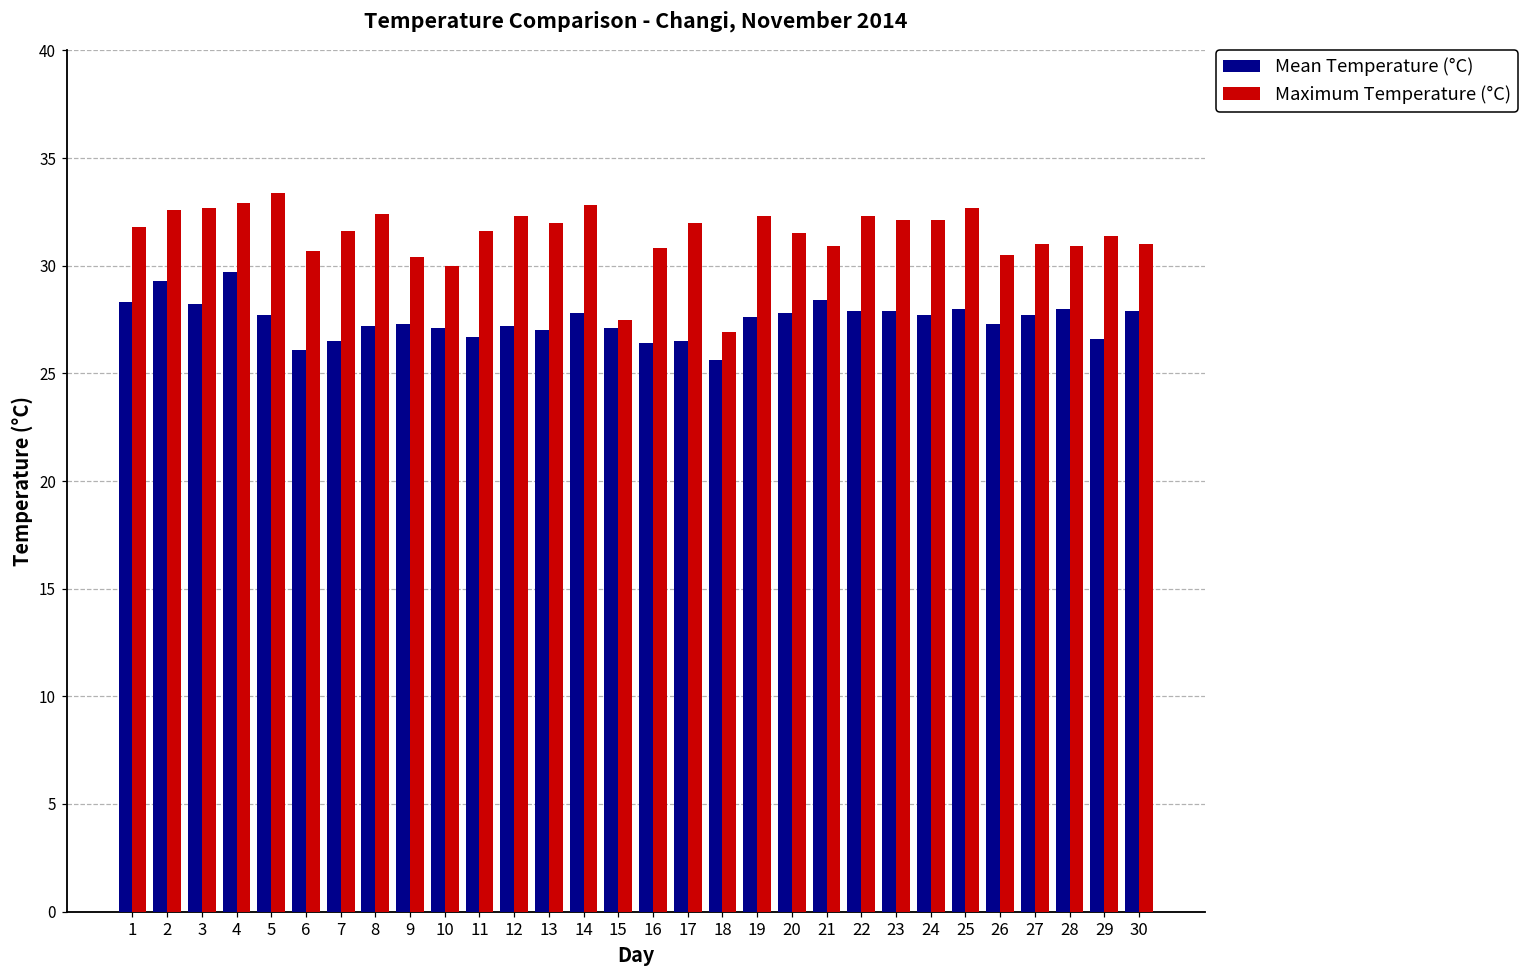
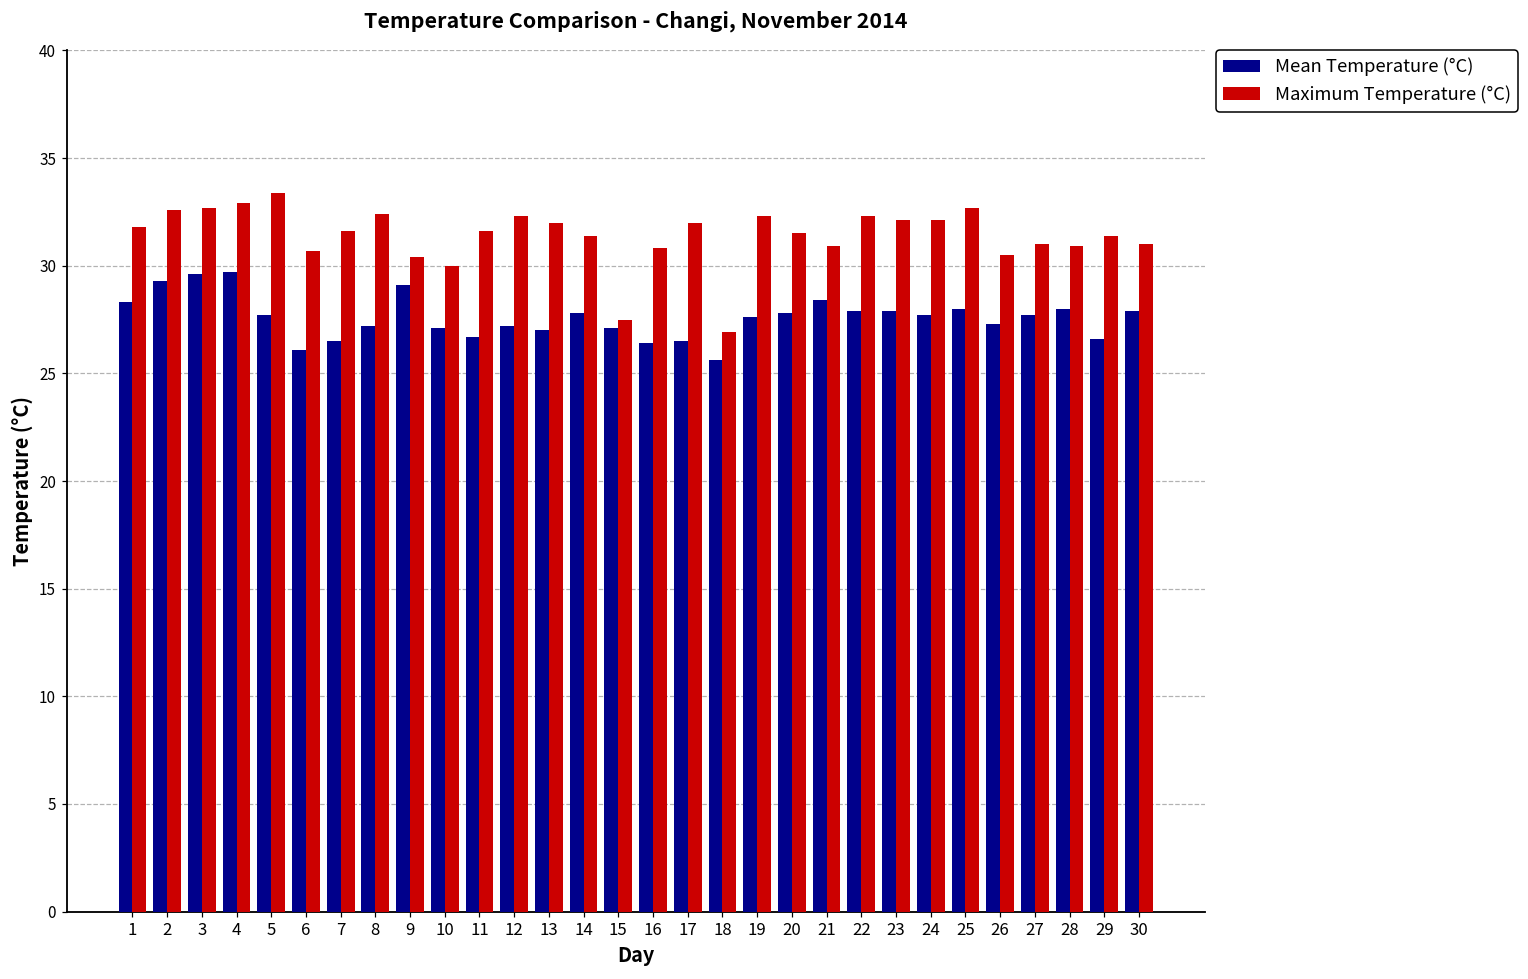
Mean Temperature (°C), 3: 28.2 -> 29.6
Mean Temperature (°C), 9: 27.3 -> 29.1
Maximum Temperature (°C), 14: 32.8 -> 31.4
